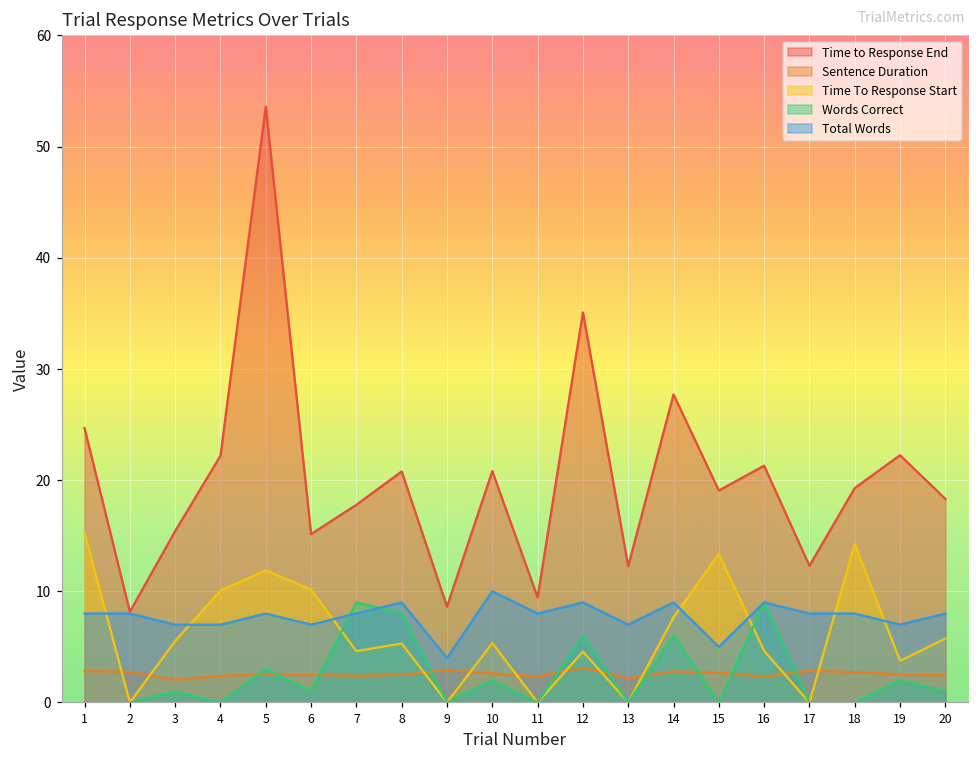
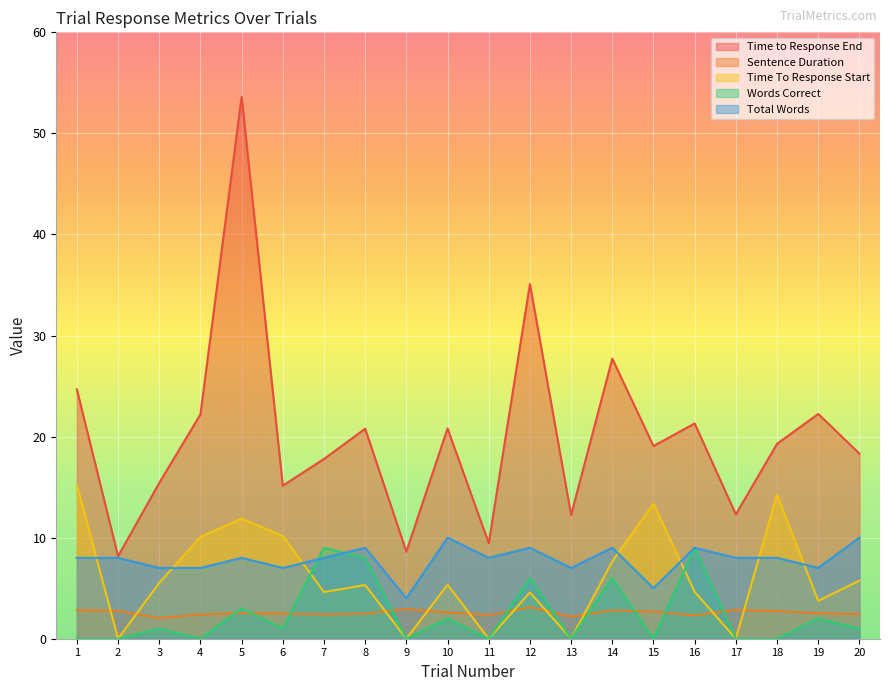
Total Words, 20: 8 -> 10
